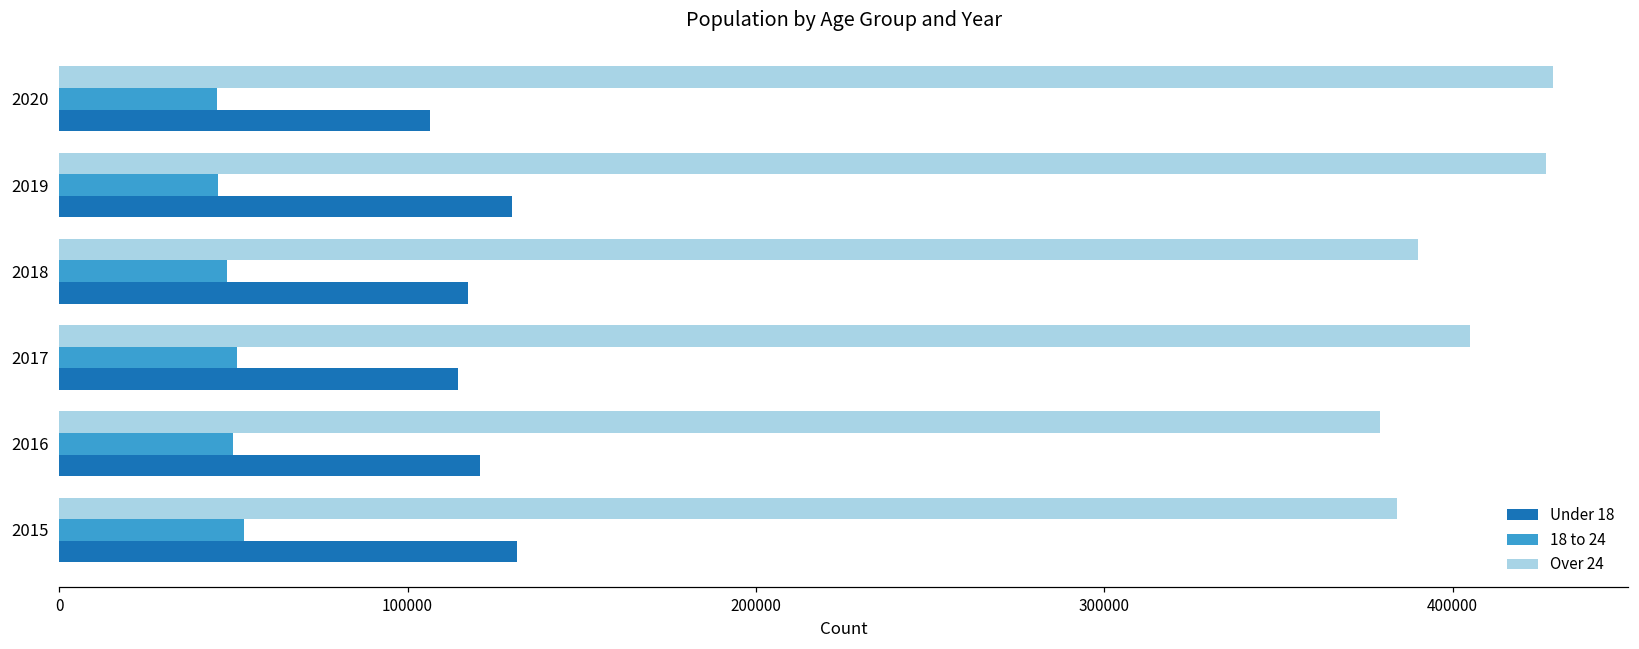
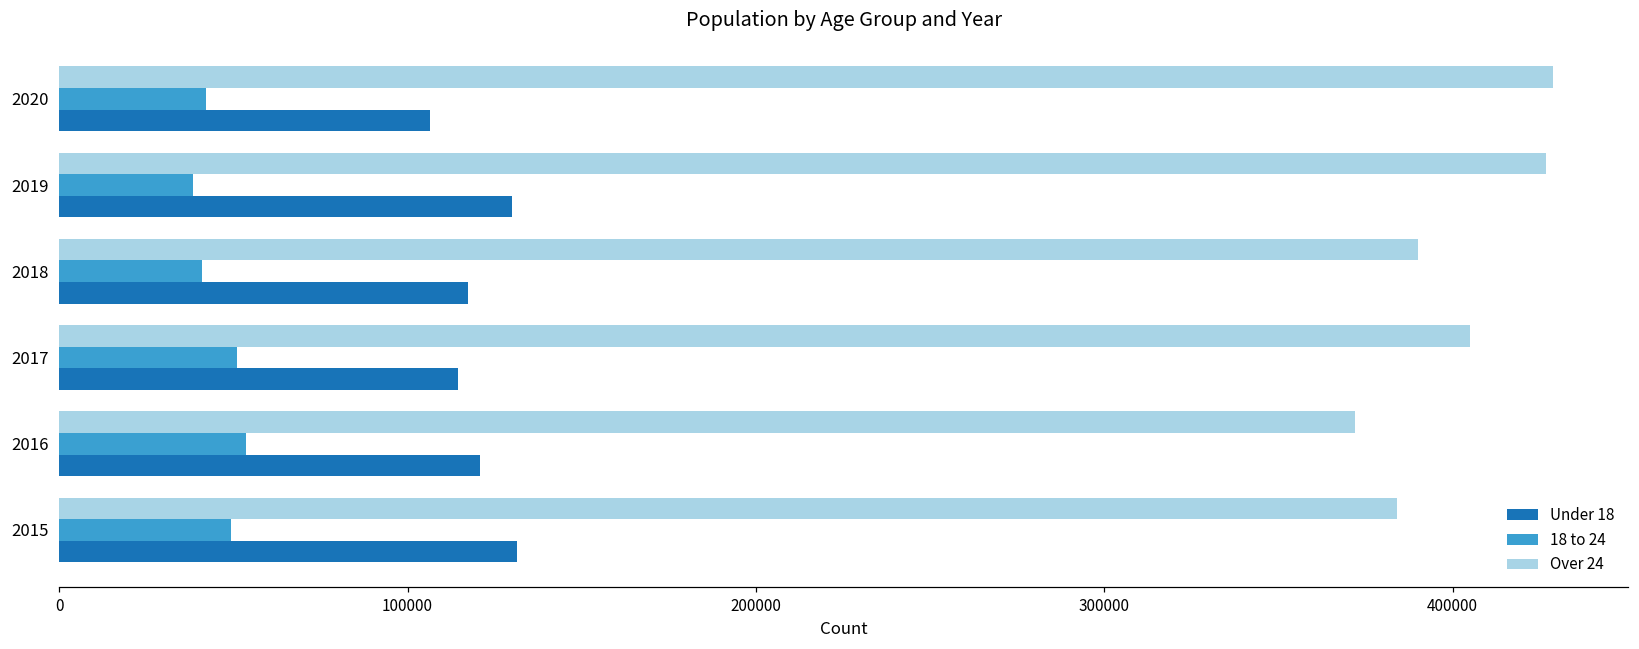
18 to 24, 2020: 45000 -> 42000
18 to 24, 2019: 46000 -> 38000
18 to 24, 2018: 48000 -> 41000
Over 24, 2016: 379000 -> 372000
18 to 24, 2016: 50000 -> 54000
18 to 24, 2015: 53000 -> 49000
